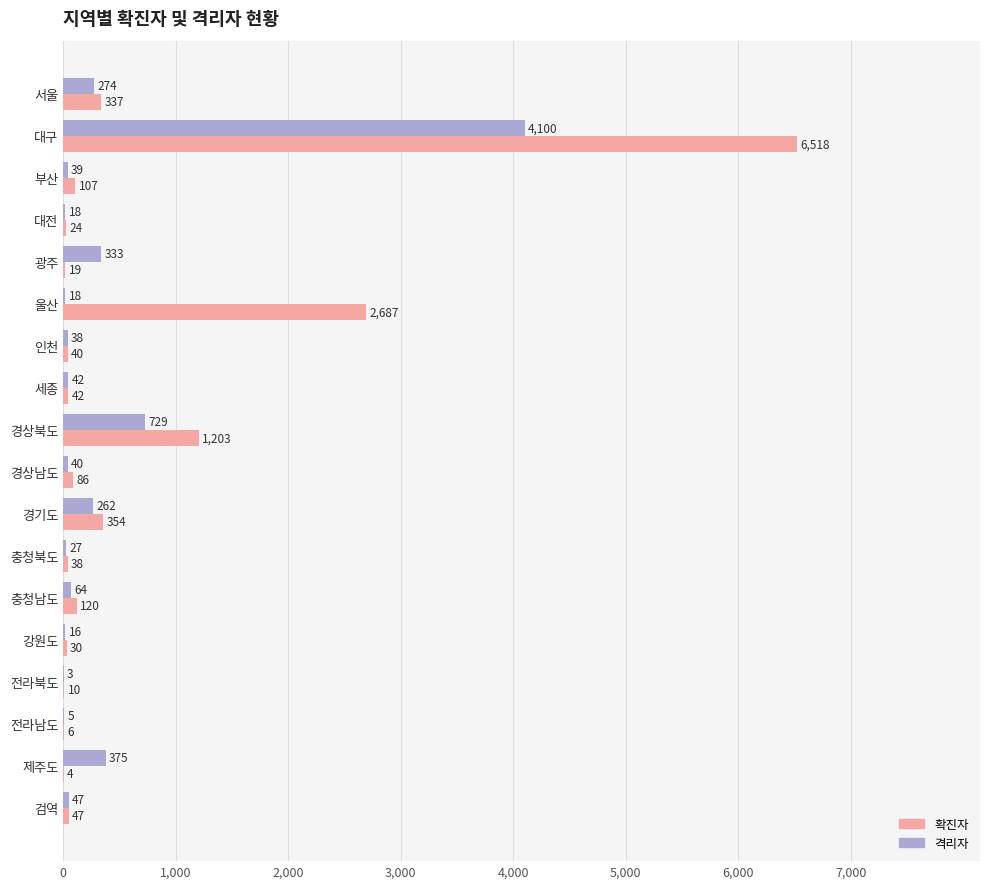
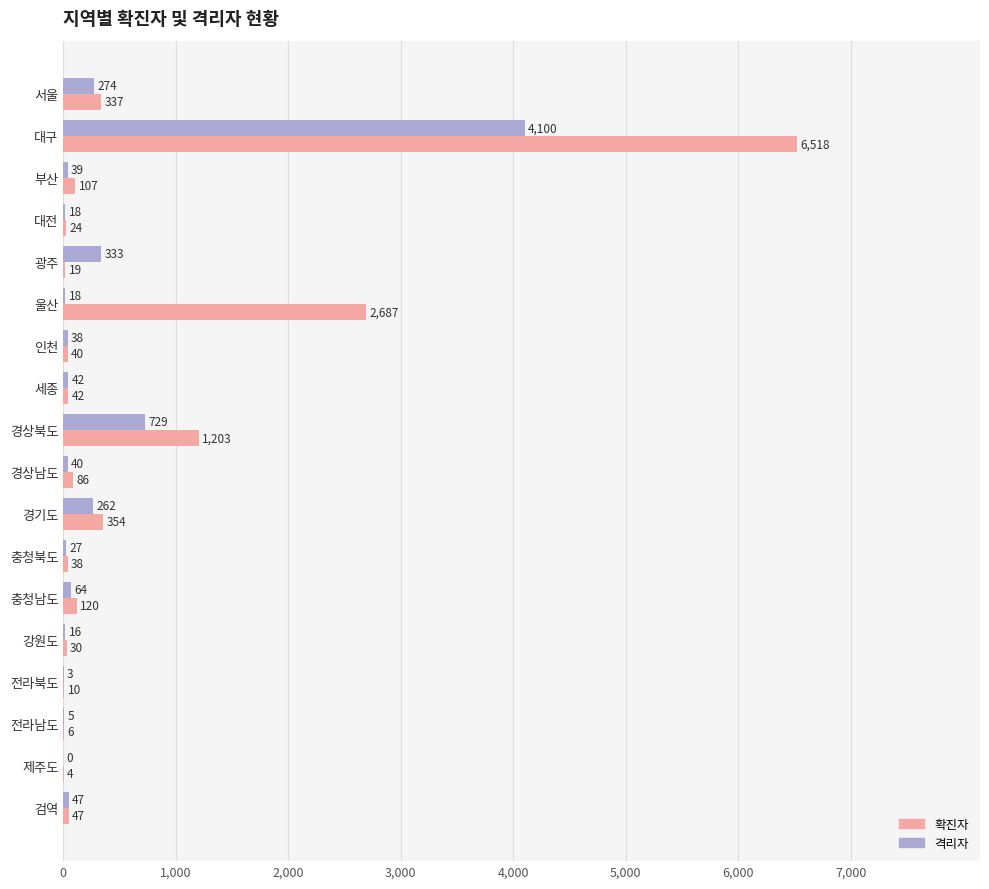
격리자, 제주도: 375 -> 0
